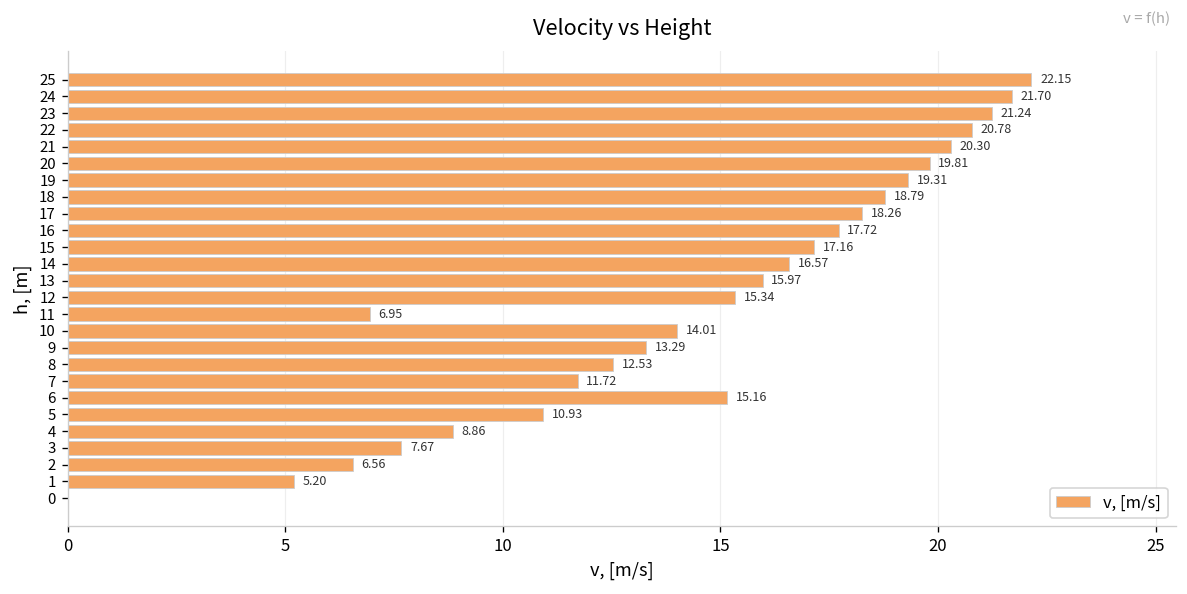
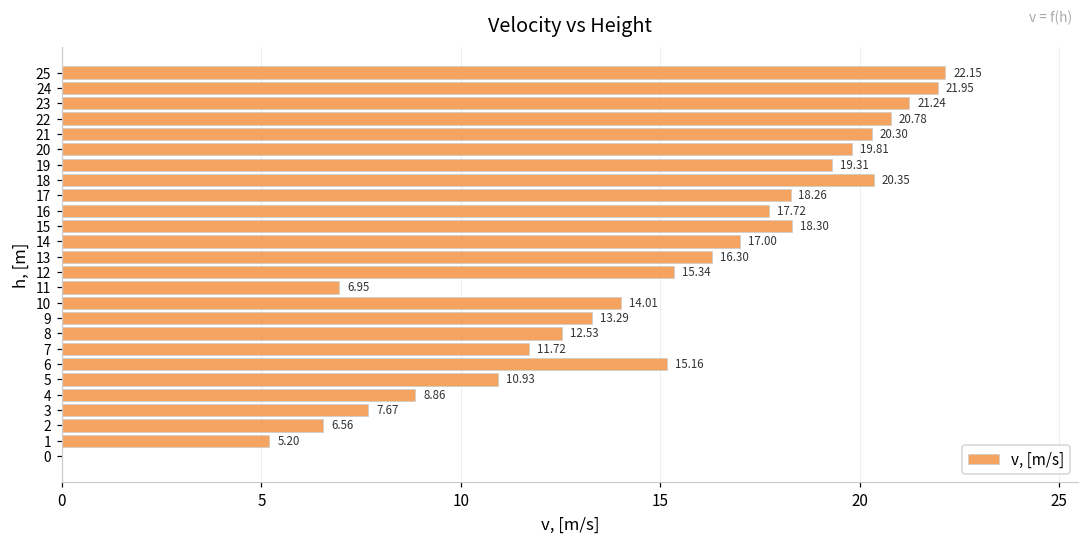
24: 21.70 -> 21.95
18: 18.79 -> 20.35
15: 17.16 -> 18.30
14: 16.57 -> 17.00
13: 15.97 -> 16.30
